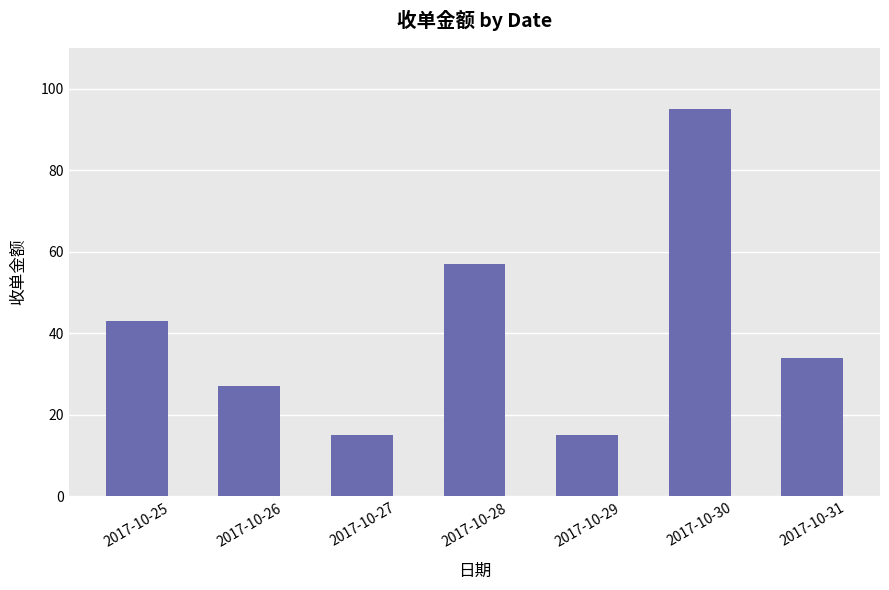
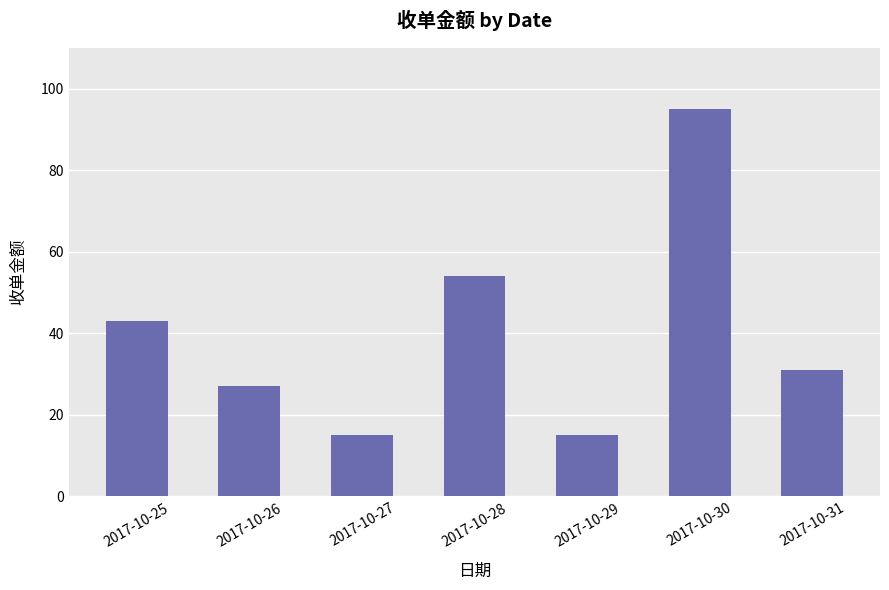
2017-10-28: 57 -> 54
2017-10-31: 34 -> 31
